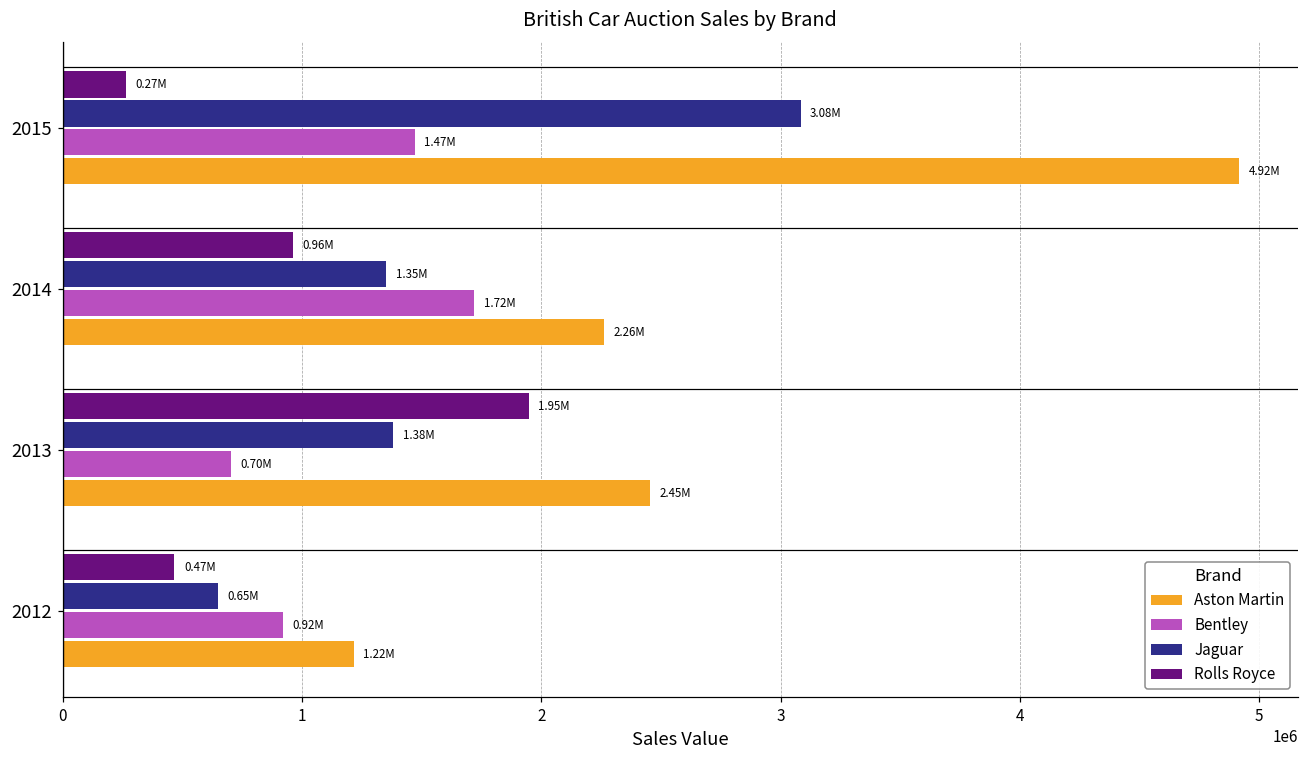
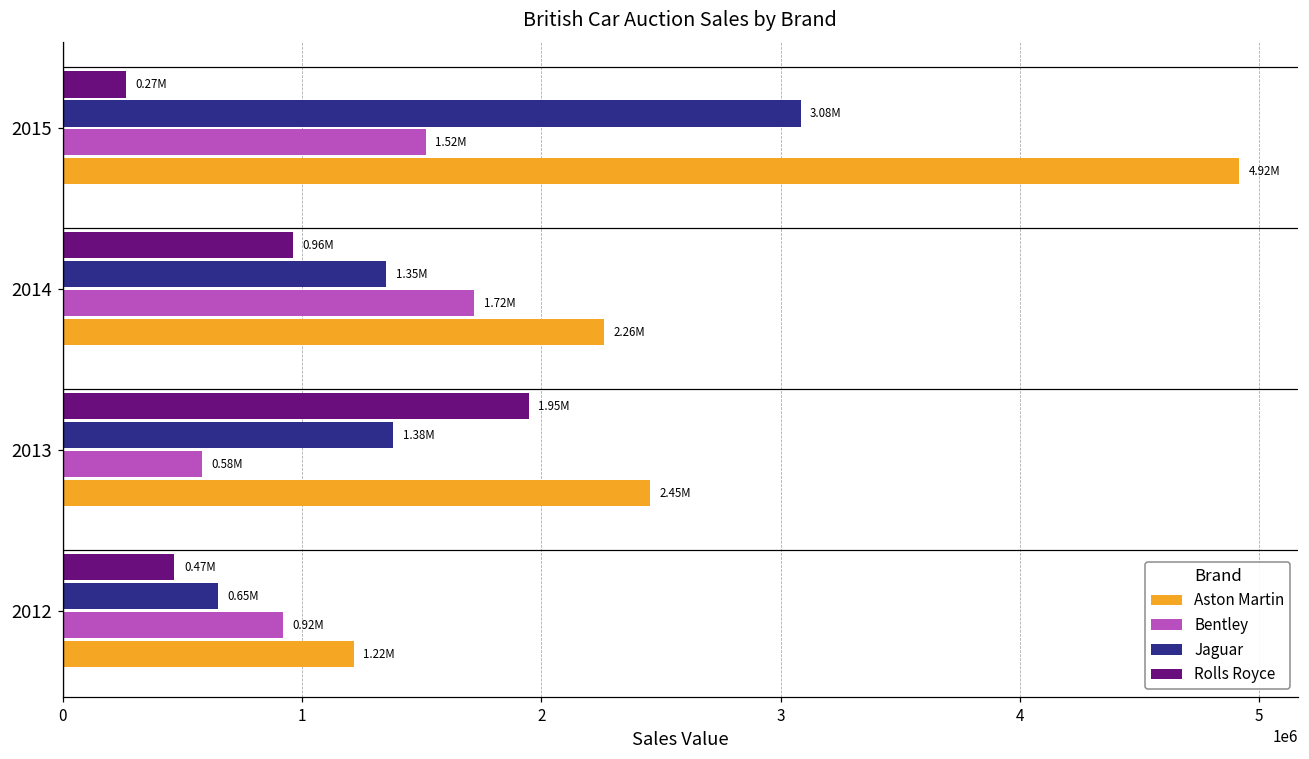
Bentley, 2015: 1.47M -> 1.52M
Bentley, 2013: 0.70M -> 0.58M
